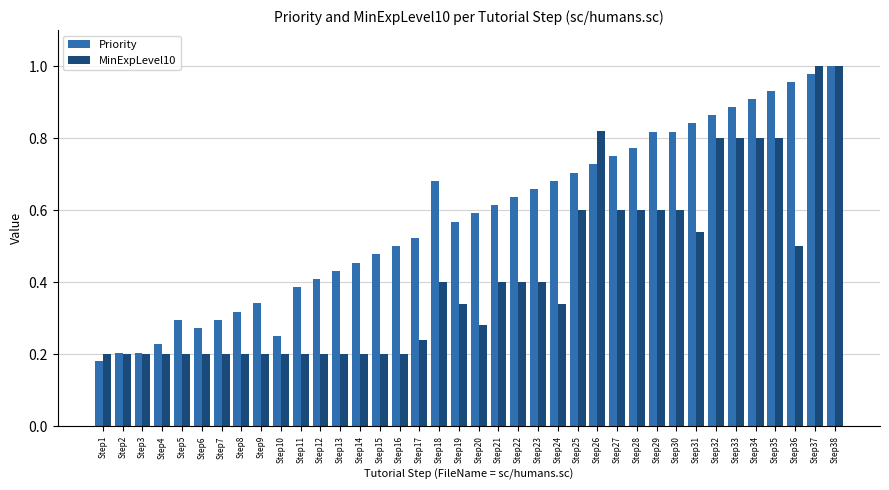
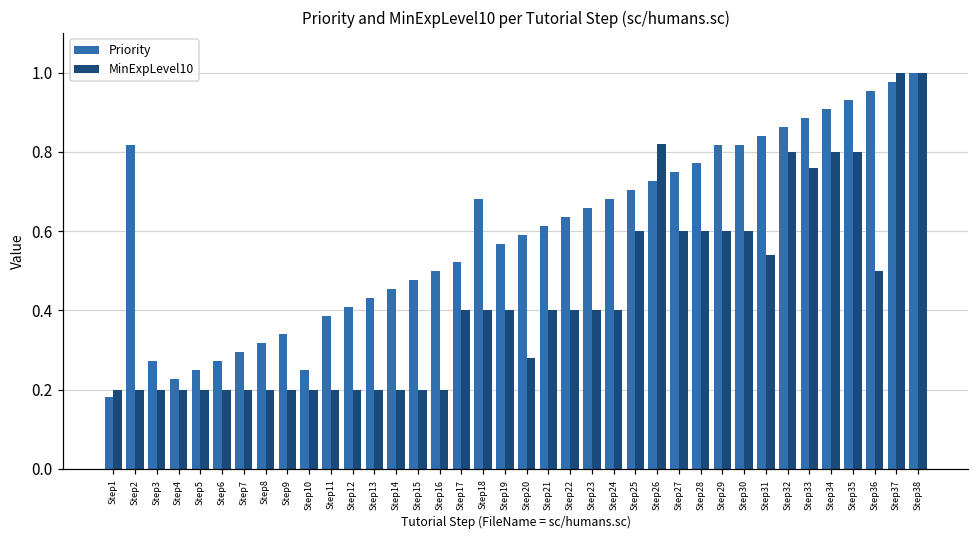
Priority, Step2: 0.20 -> 0.82
Priority, Step3: 0.20 -> 0.27
Priority, Step5: 0.30 -> 0.25
MinExpLevel10, Step17: 0.24 -> 0.40
MinExpLevel10, Step19: 0.34 -> 0.40
MinExpLevel10, Step24: 0.34 -> 0.40
MinExpLevel10, Step33: 0.80 -> 0.76
